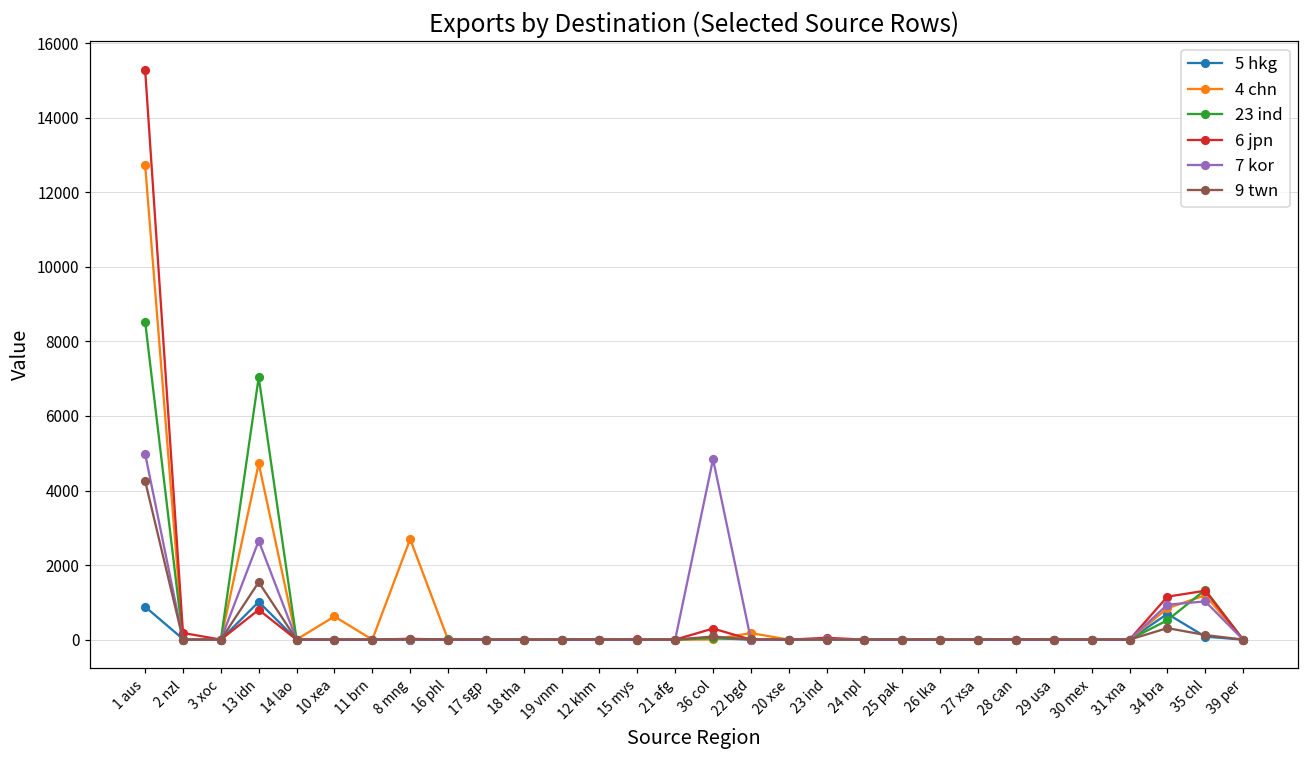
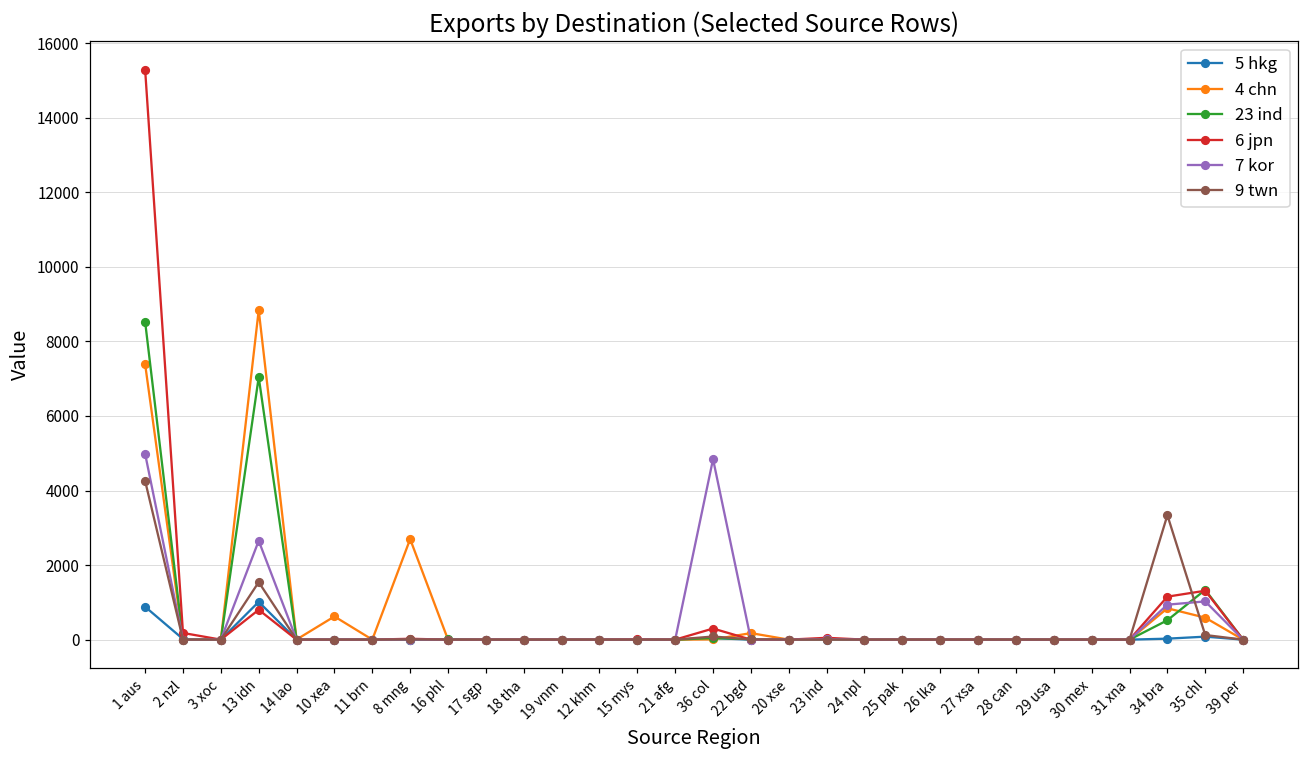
4 chn, 1 aus: 12700 -> 7400
4 chn, 13 idn: 4700 -> 8800
5 hkg, 34 bra: 700 -> 0
9 twn, 34 bra: 300 -> 3300
4 chn, 35 chl: 1200 -> 600
